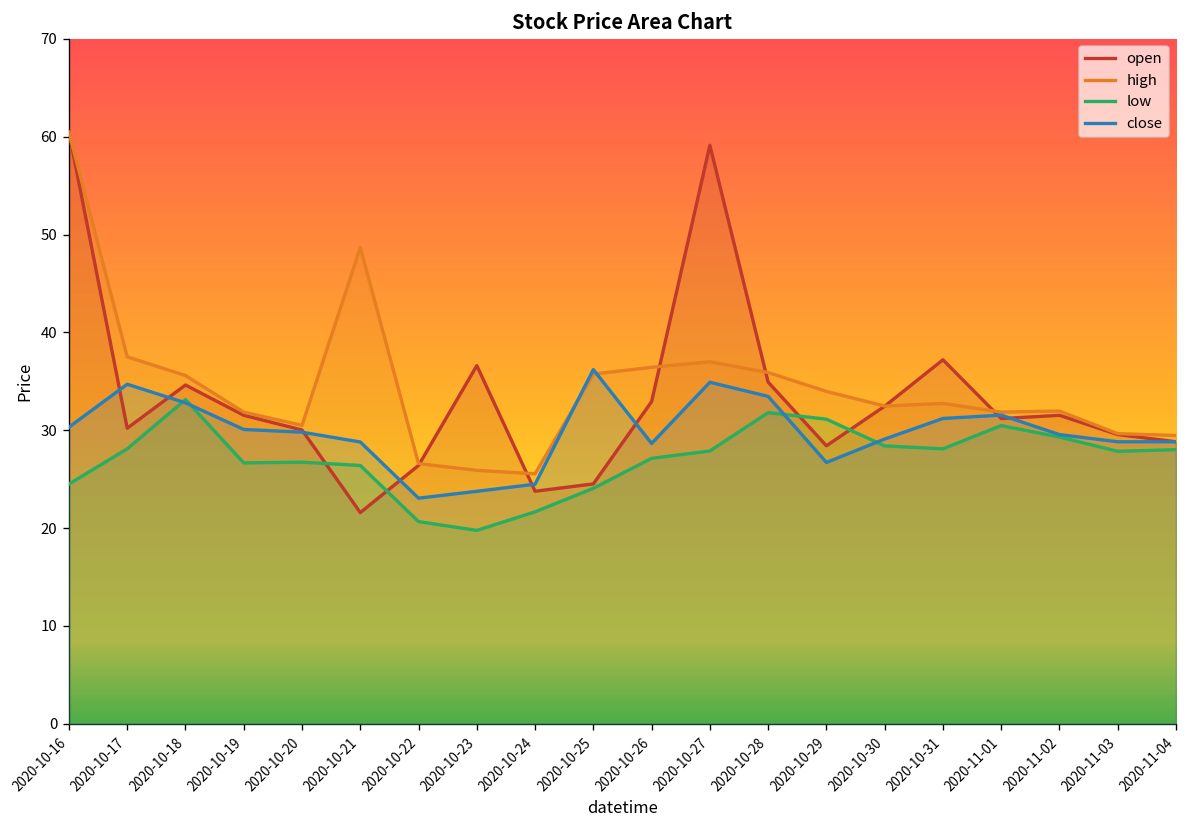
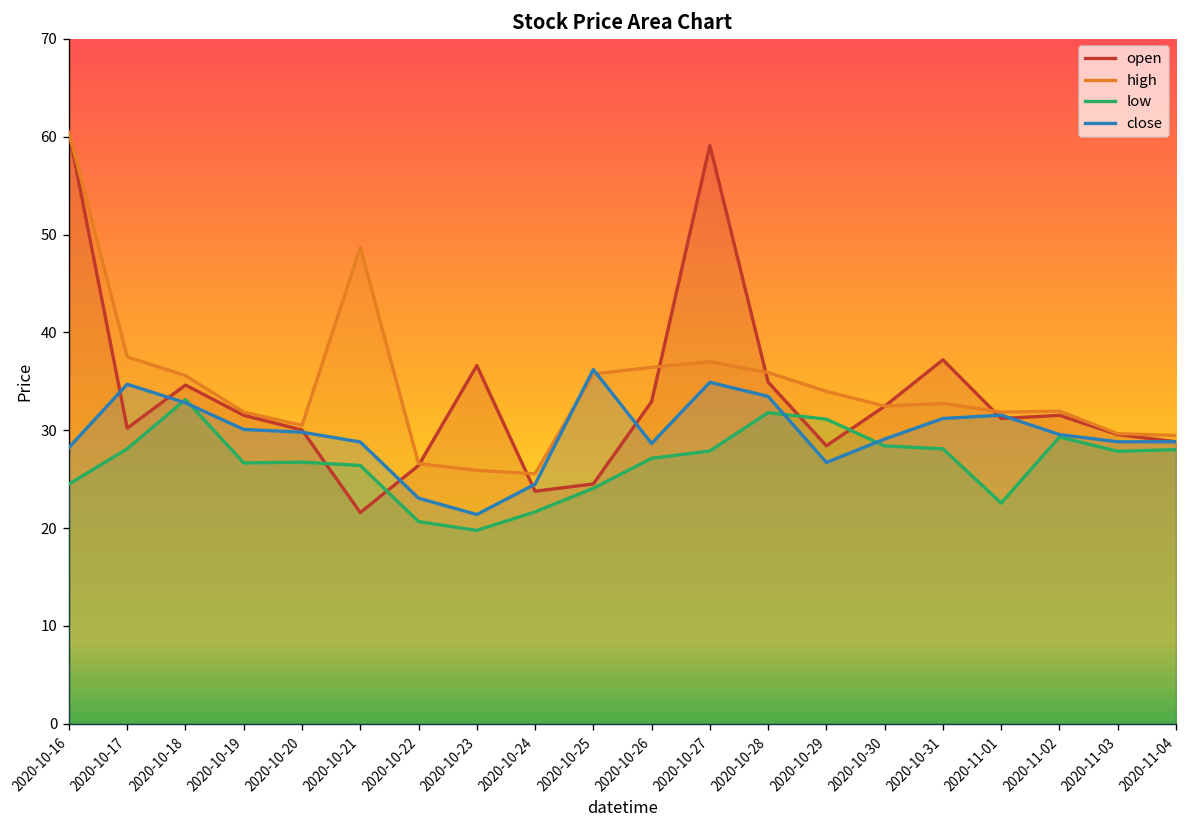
close, 2020-10-16: 30 -> 28
close, 2020-10-23: 24 -> 21
low, 2020-11-01: 30 -> 23
